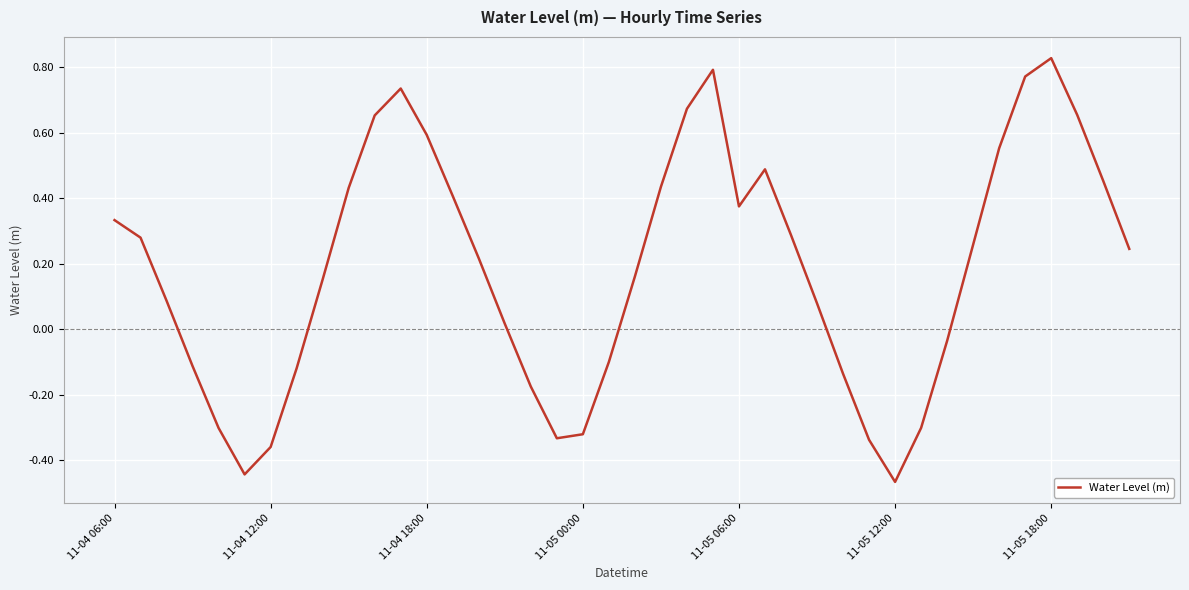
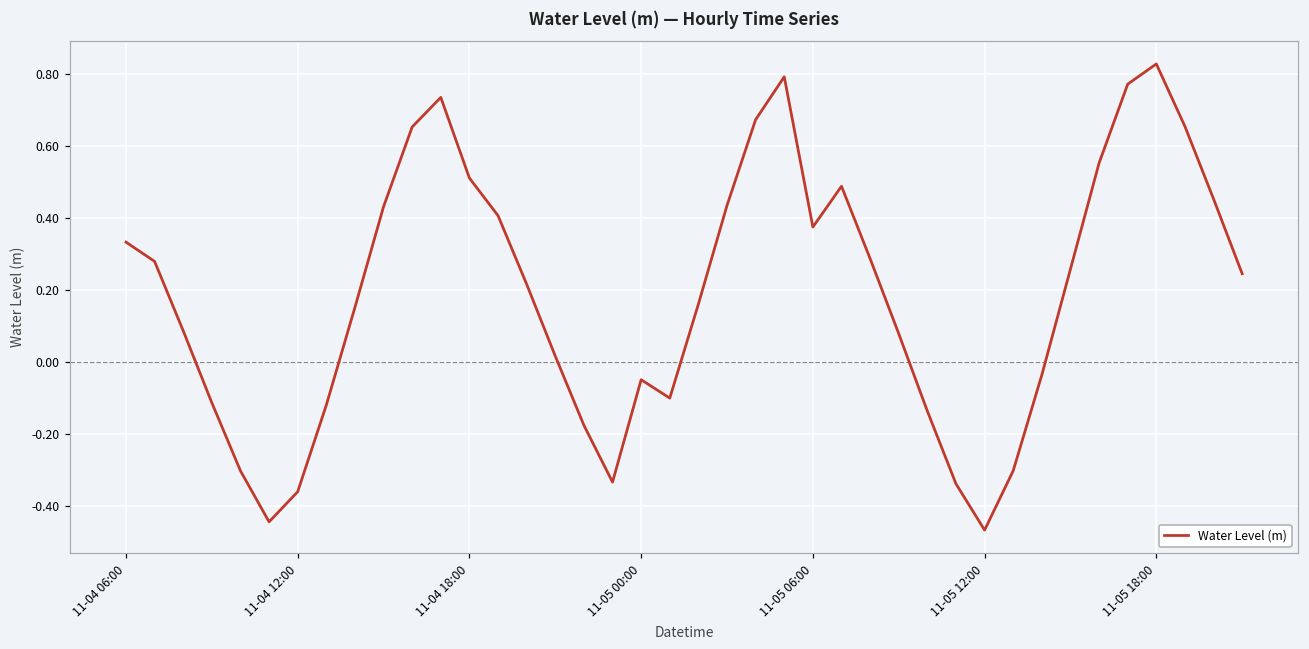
11-04 18:00: 0.59 -> 0.51
11-05 00:00: -0.32 -> -0.05
